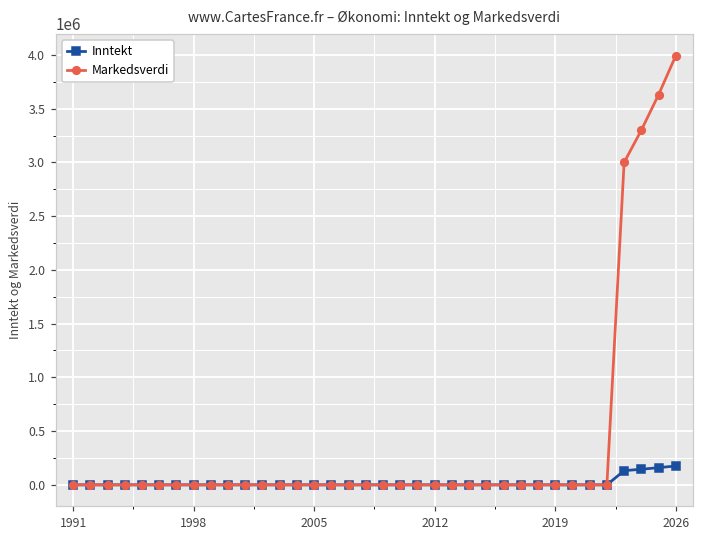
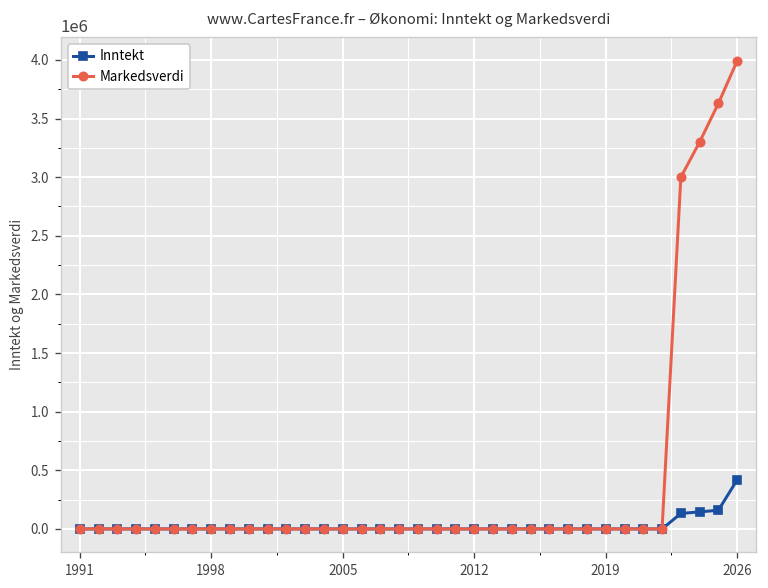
Inntekt, 2026: 200000 -> 400000
